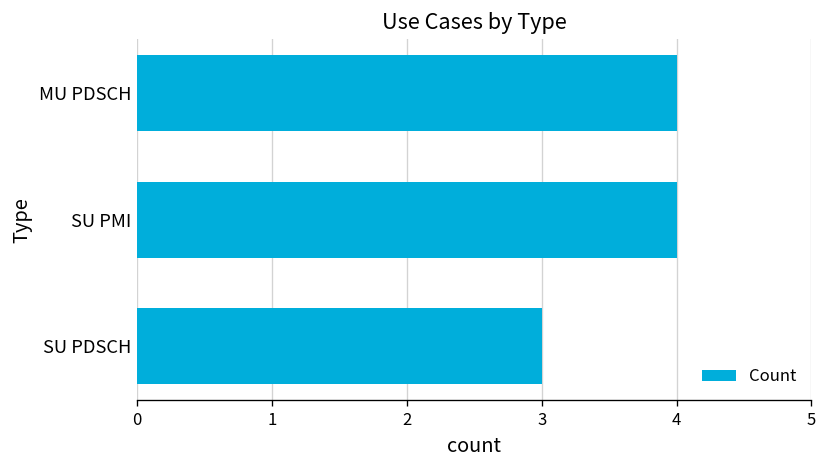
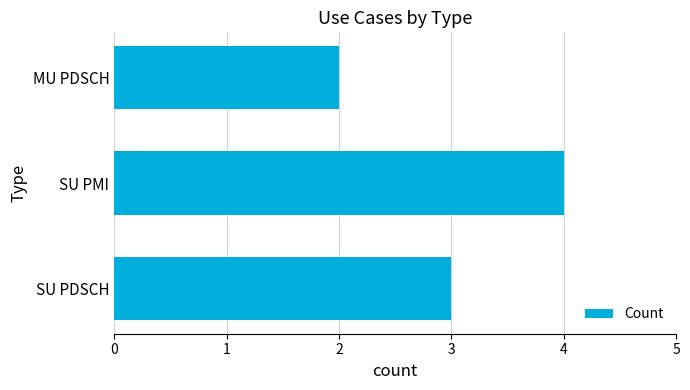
MU PDSCH: 4 -> 2
